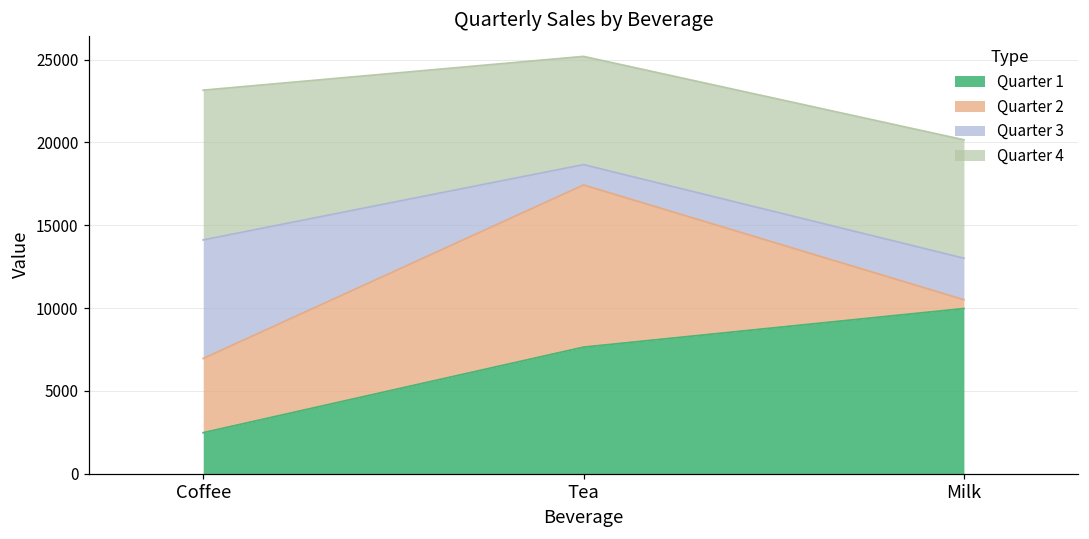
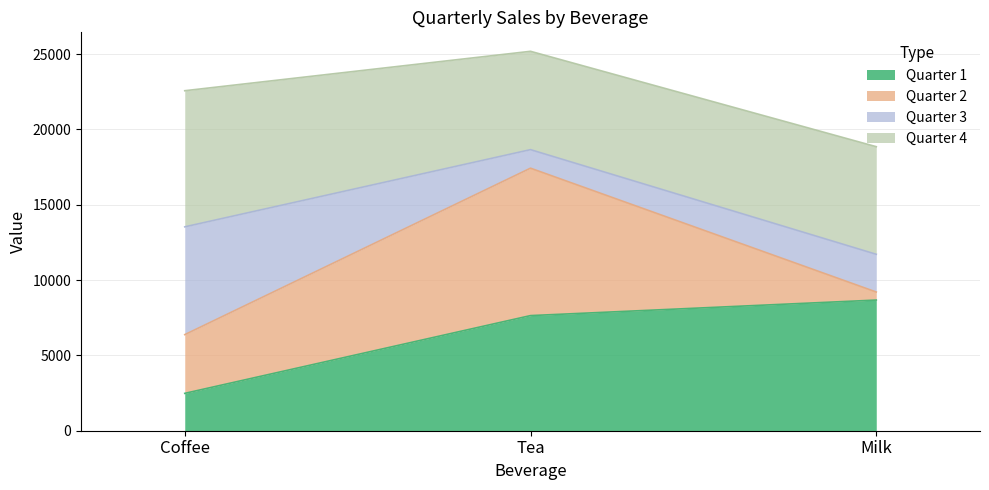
Quarter 2, Coffee: 4500 -> 3900
Quarter 1, Milk: 10000 -> 8700
